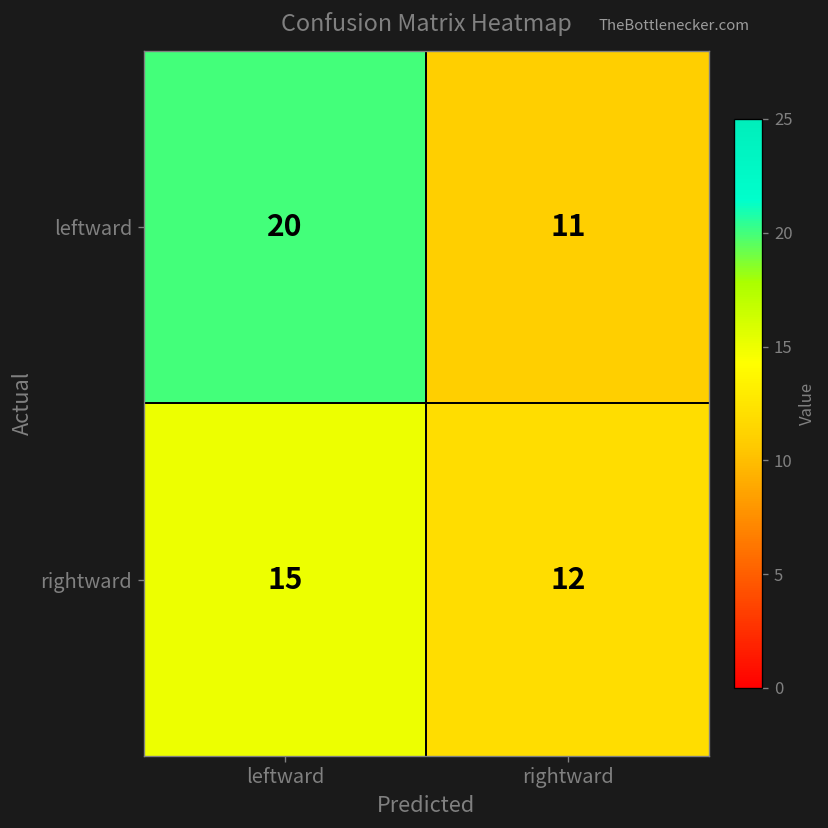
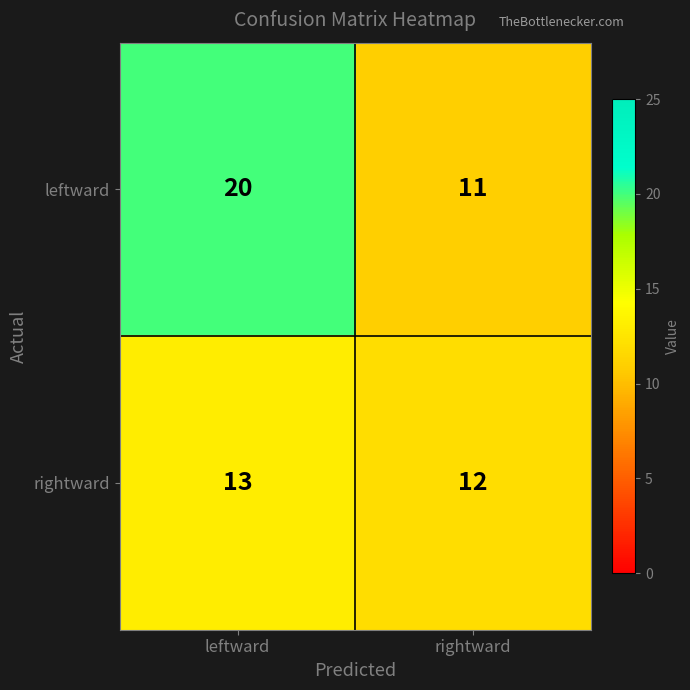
rightward, leftward: 15 -> 13
